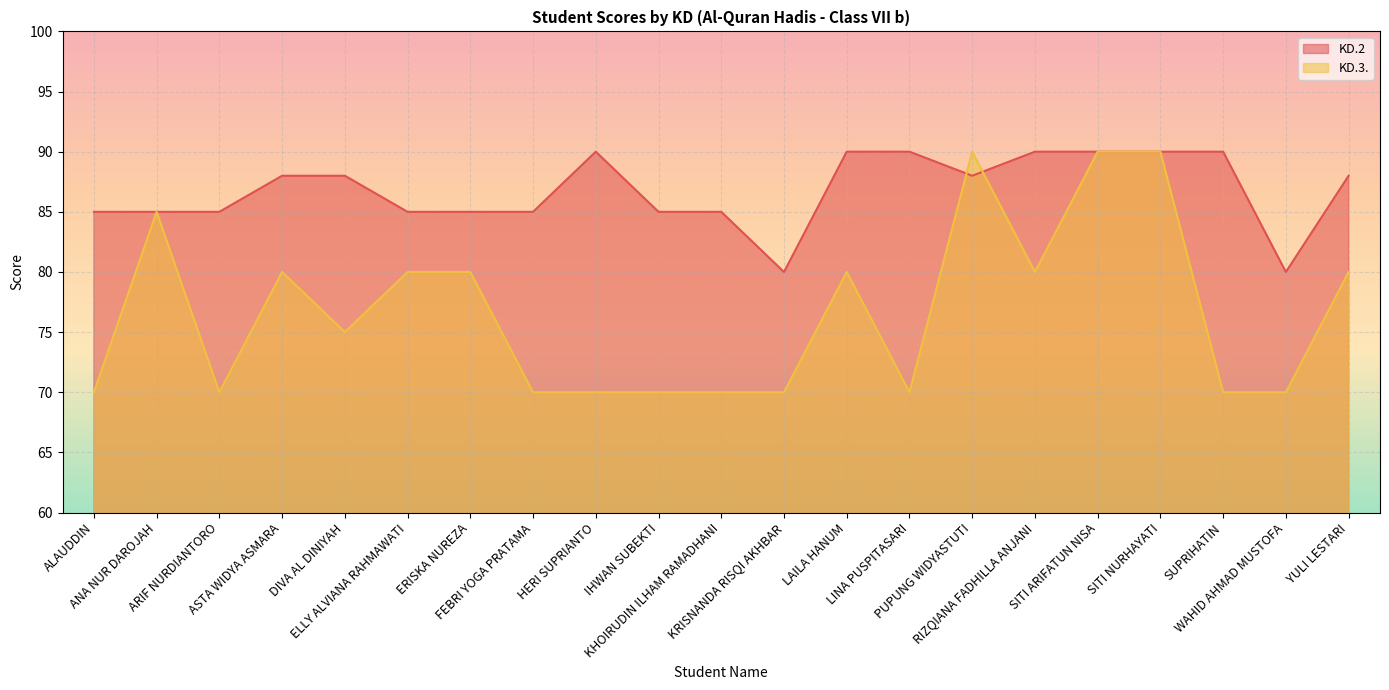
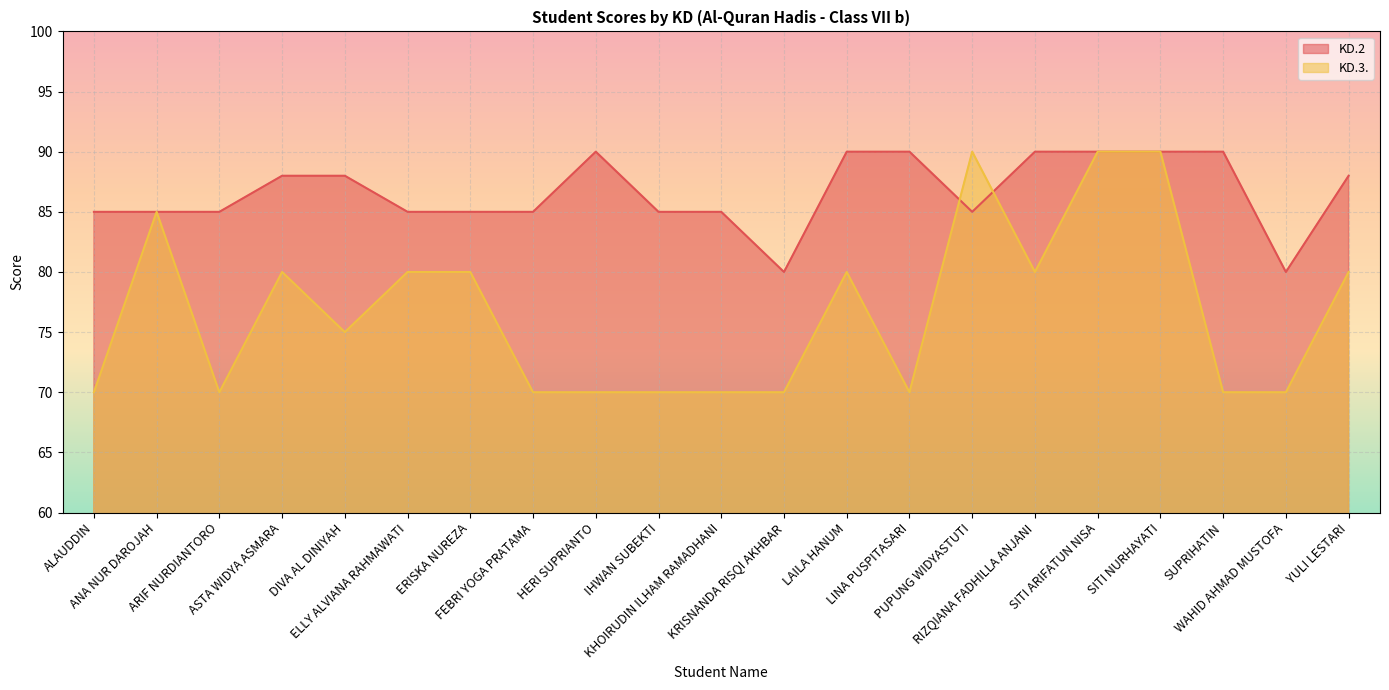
KD.2, PUPUNG WIDYASTUTI: 88 -> 85
